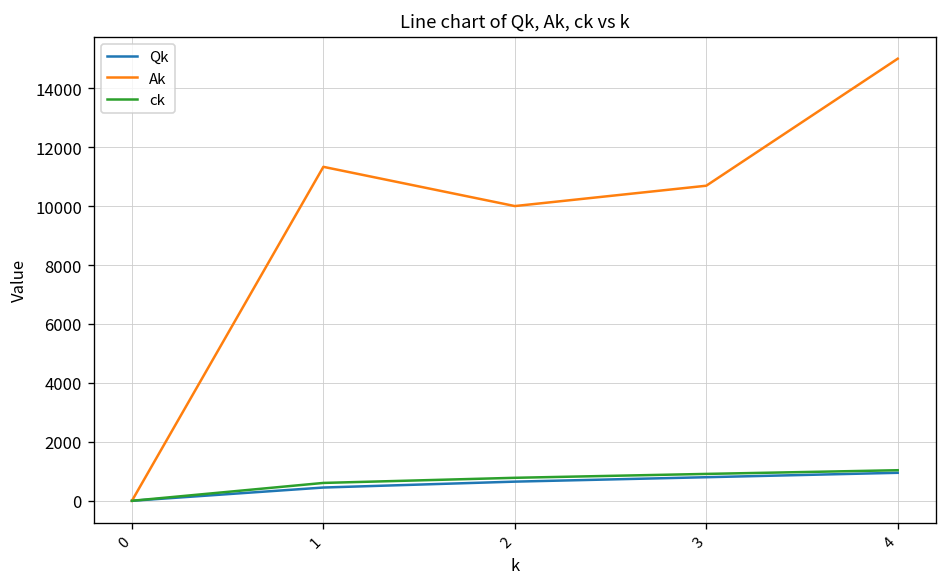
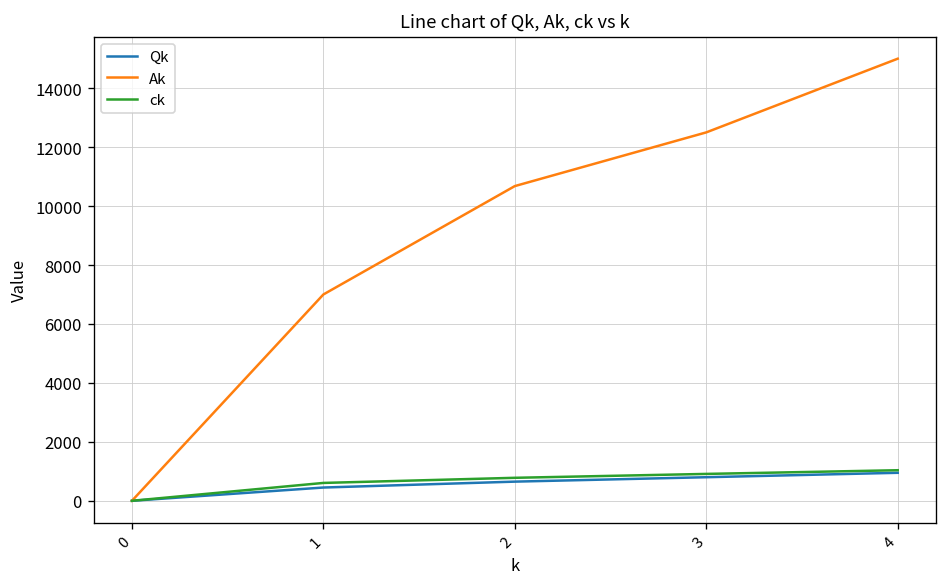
Ak, 1: 11300 -> 7000
Ak, 2: 10000 -> 10700
Ak, 3: 10700 -> 12500
